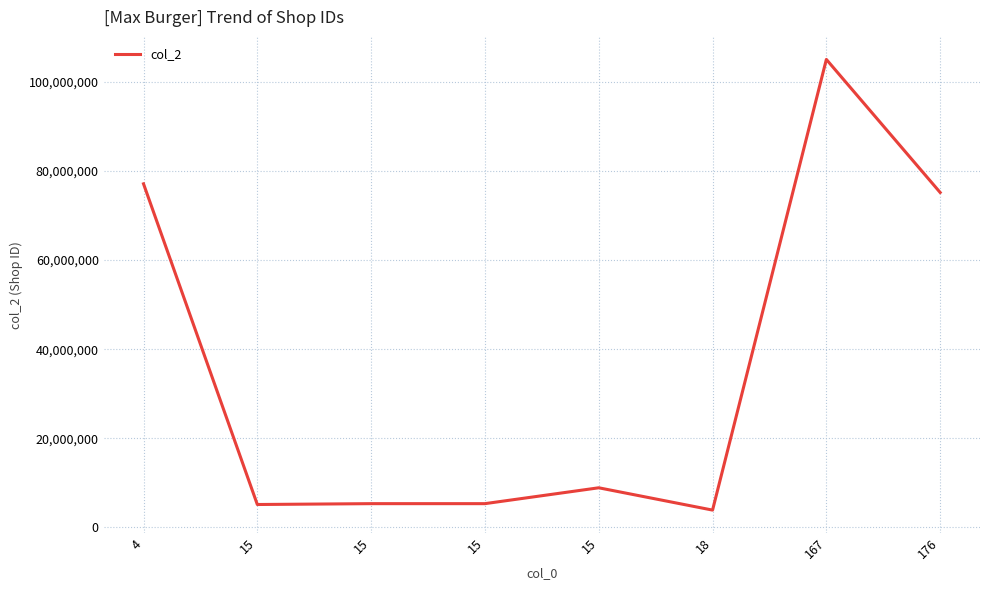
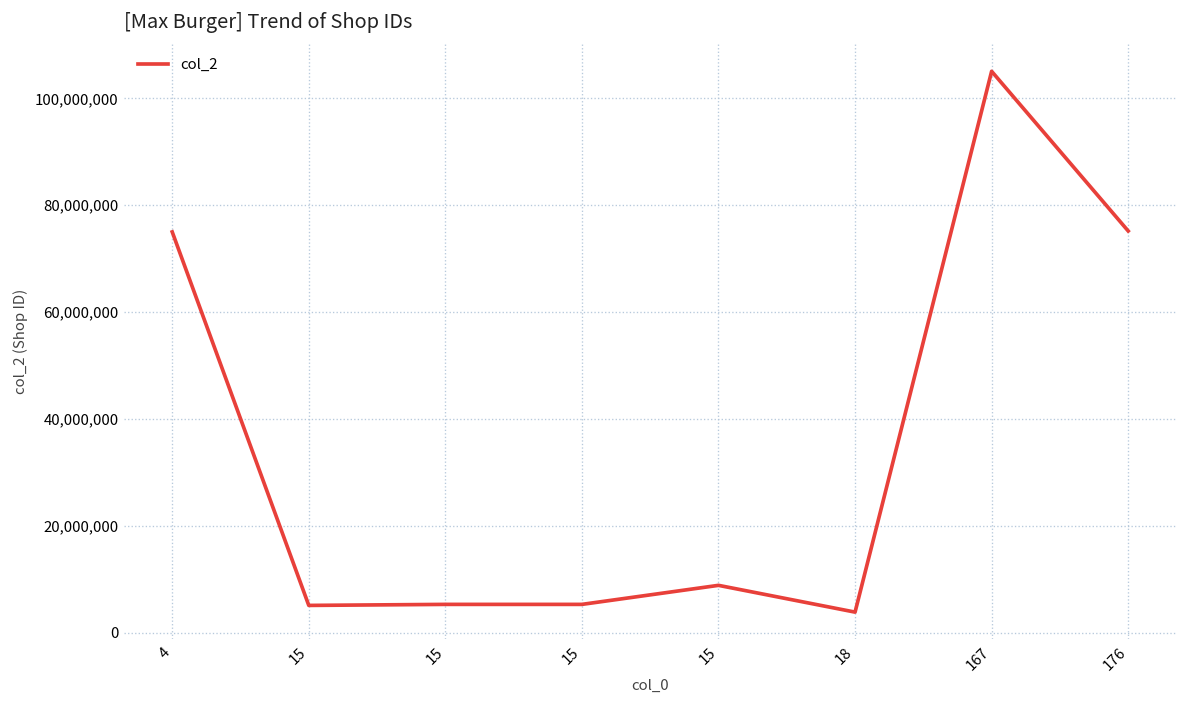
4: 77,000,000 -> 75,000,000
